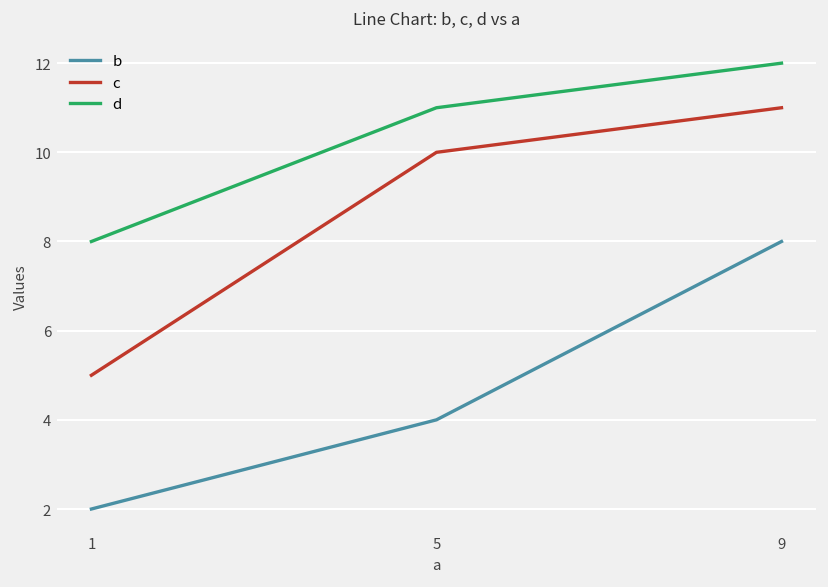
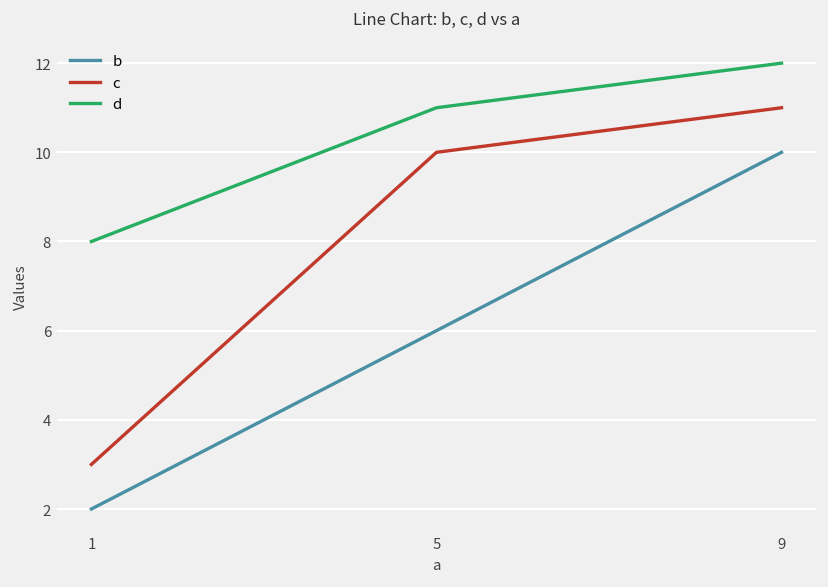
c, 1: 5 -> 3
b, 5: 4 -> 6
b, 9: 8 -> 10
